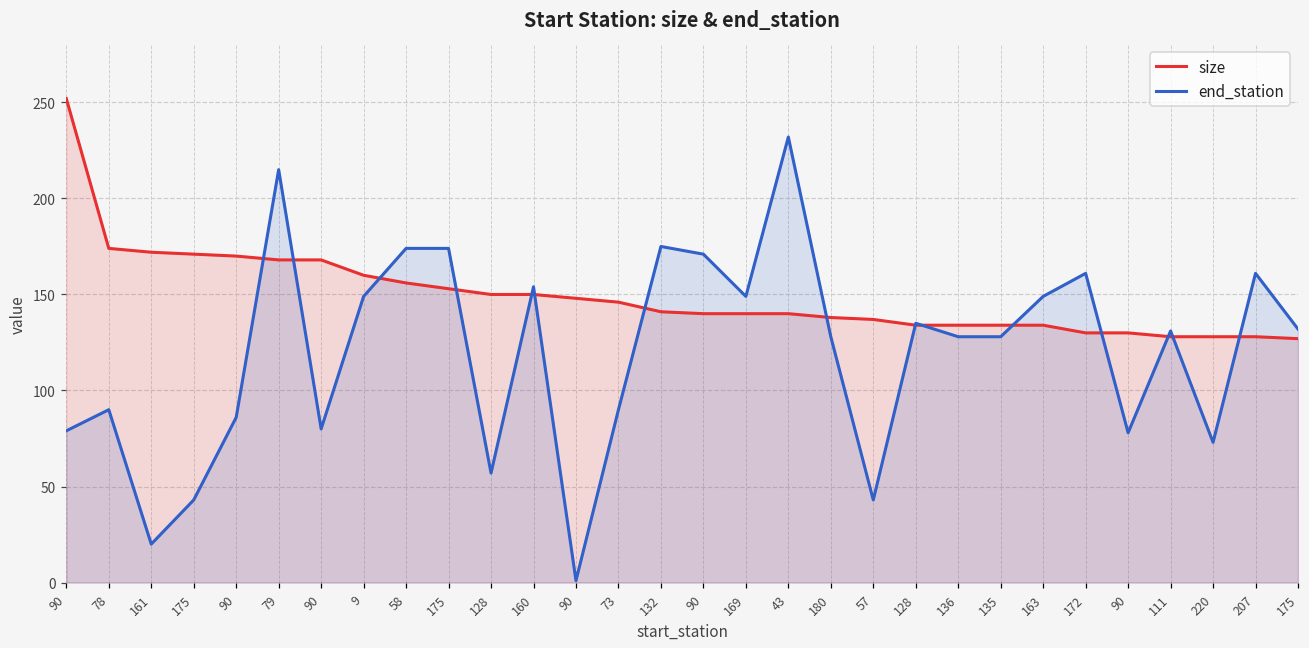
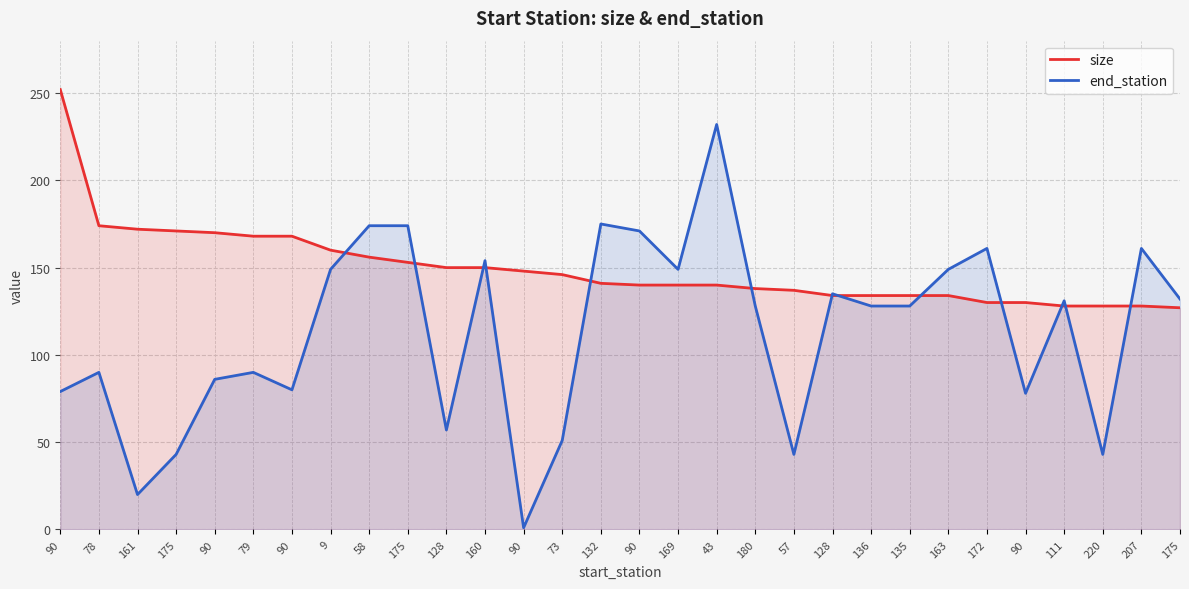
end_station, 79: 215 -> 90
end_station, 73: 90 -> 51
end_station, 220: 73 -> 43
